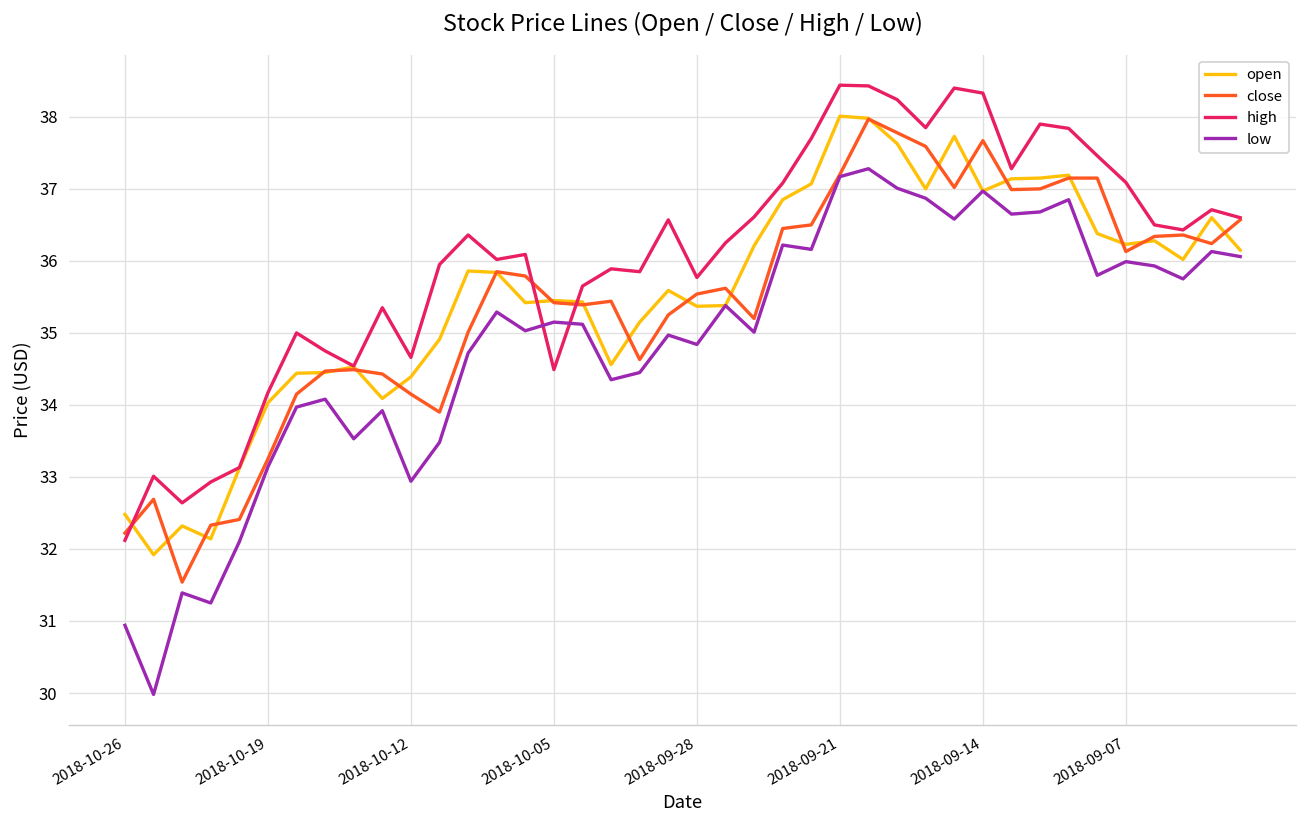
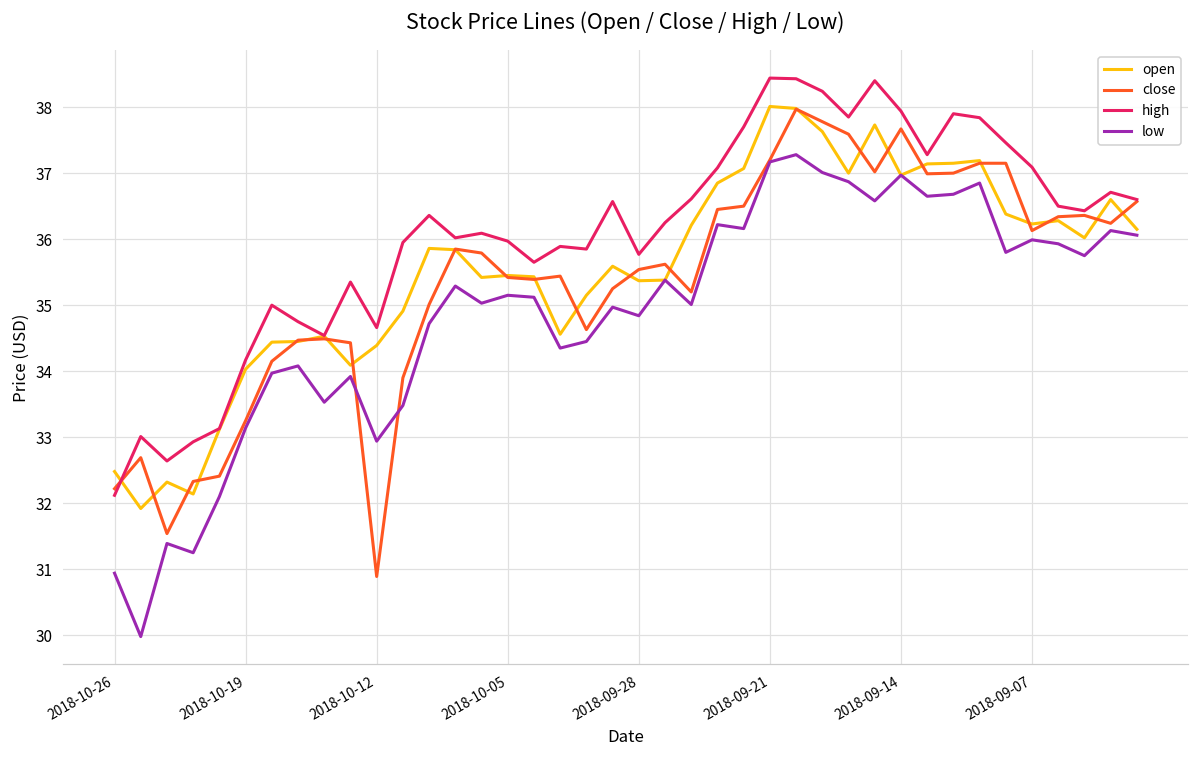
close, 2018-10-12: 34.2 -> 30.9
high, 2018-10-05: 34.5 -> 36.0
high, 2018-09-14: 38.3 -> 37.9
